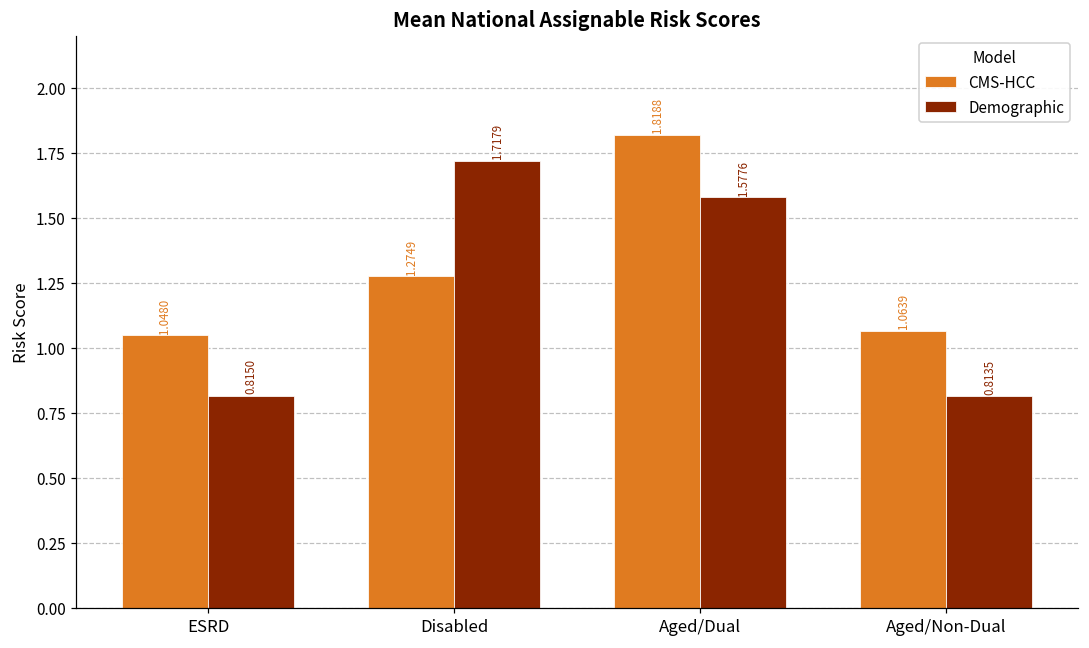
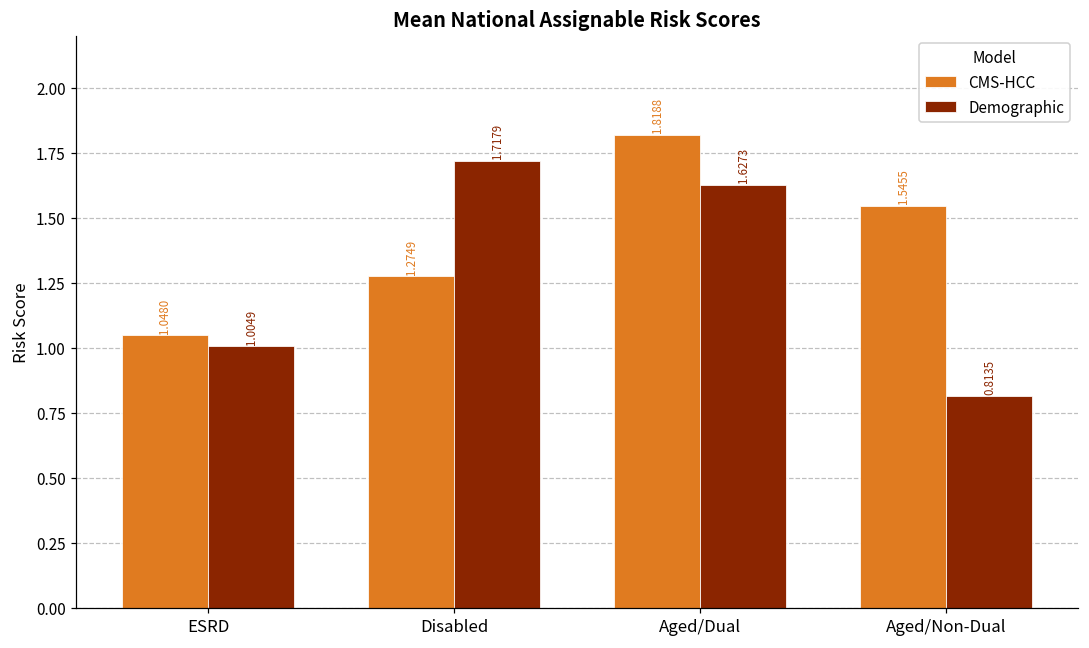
Demographic, ESRD: 0.8150 -> 1.0049
Demographic, Aged/Dual: 1.5776 -> 1.6273
CMS-HCC, Aged/Non-Dual: 1.0639 -> 1.5455
